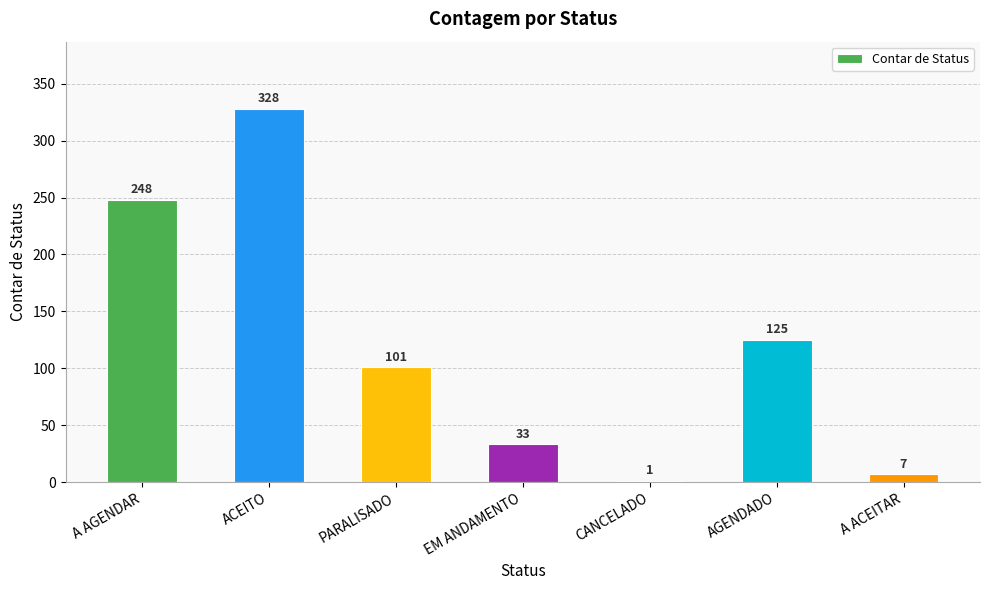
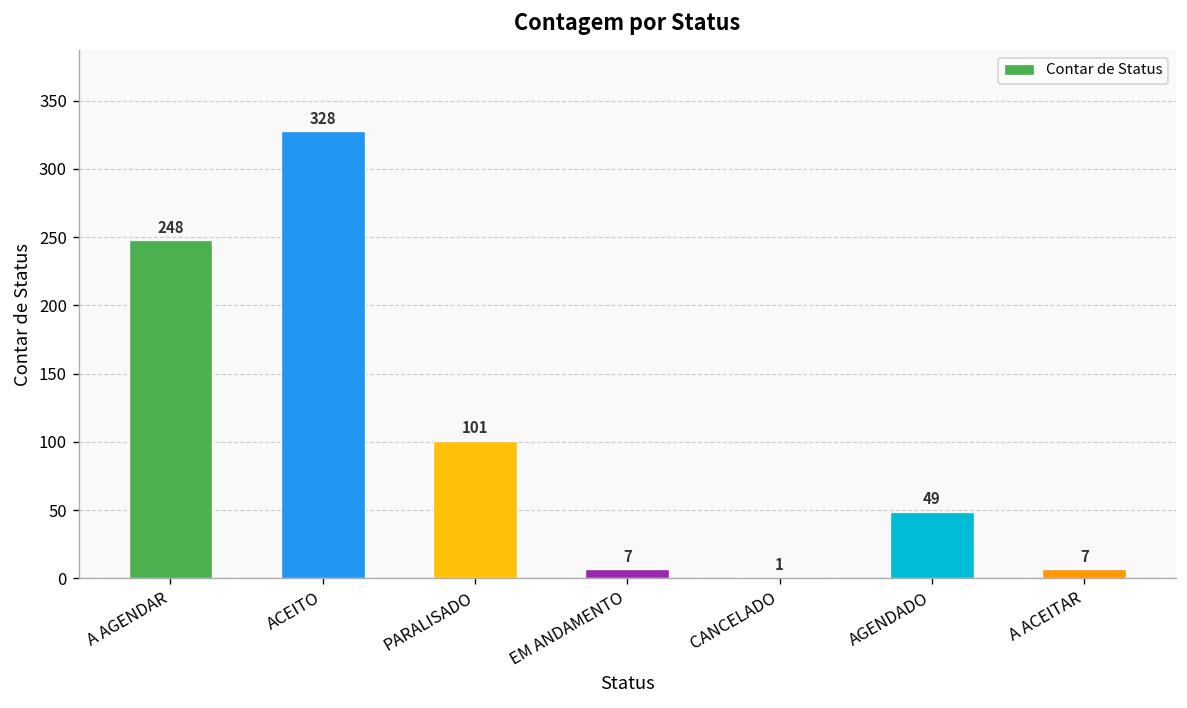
EM ANDAMENTO: 33 -> 7
AGENDADO: 125 -> 49
